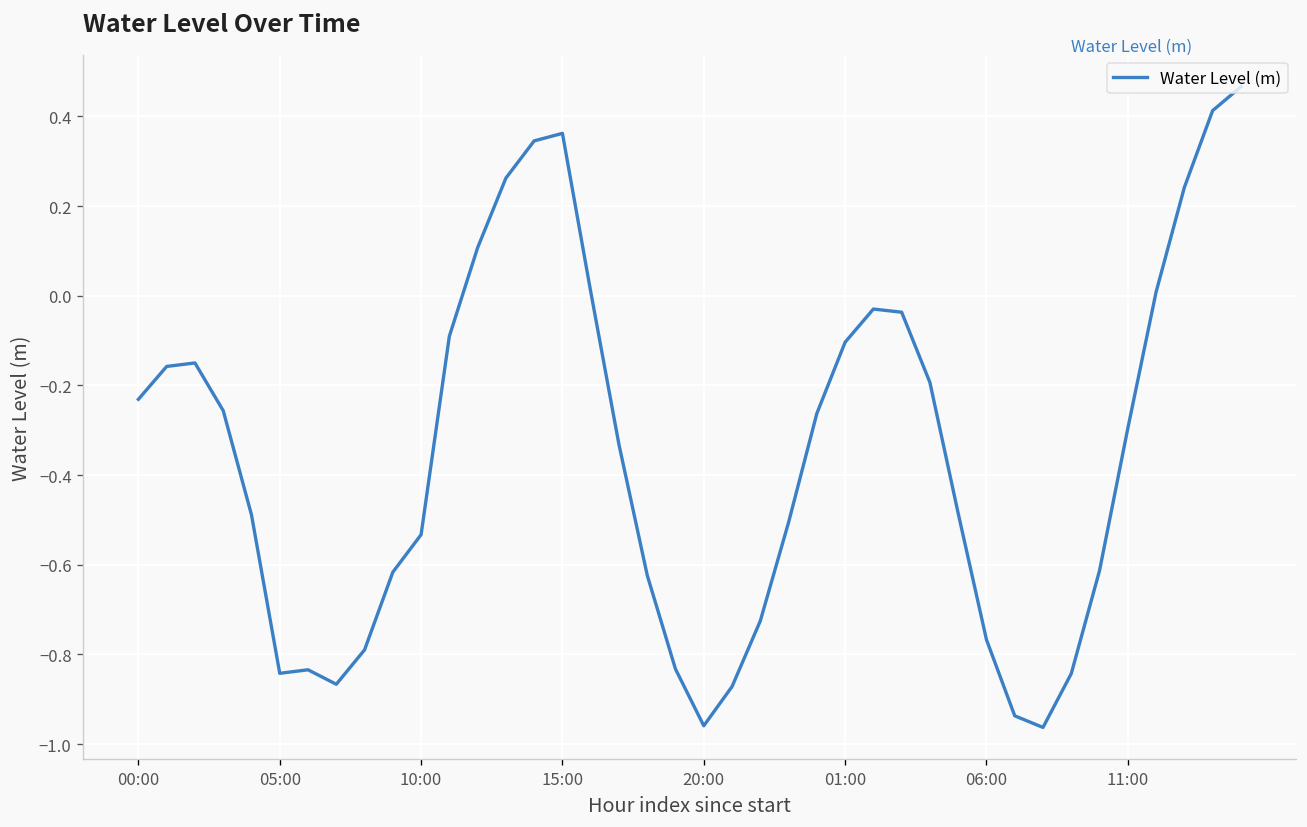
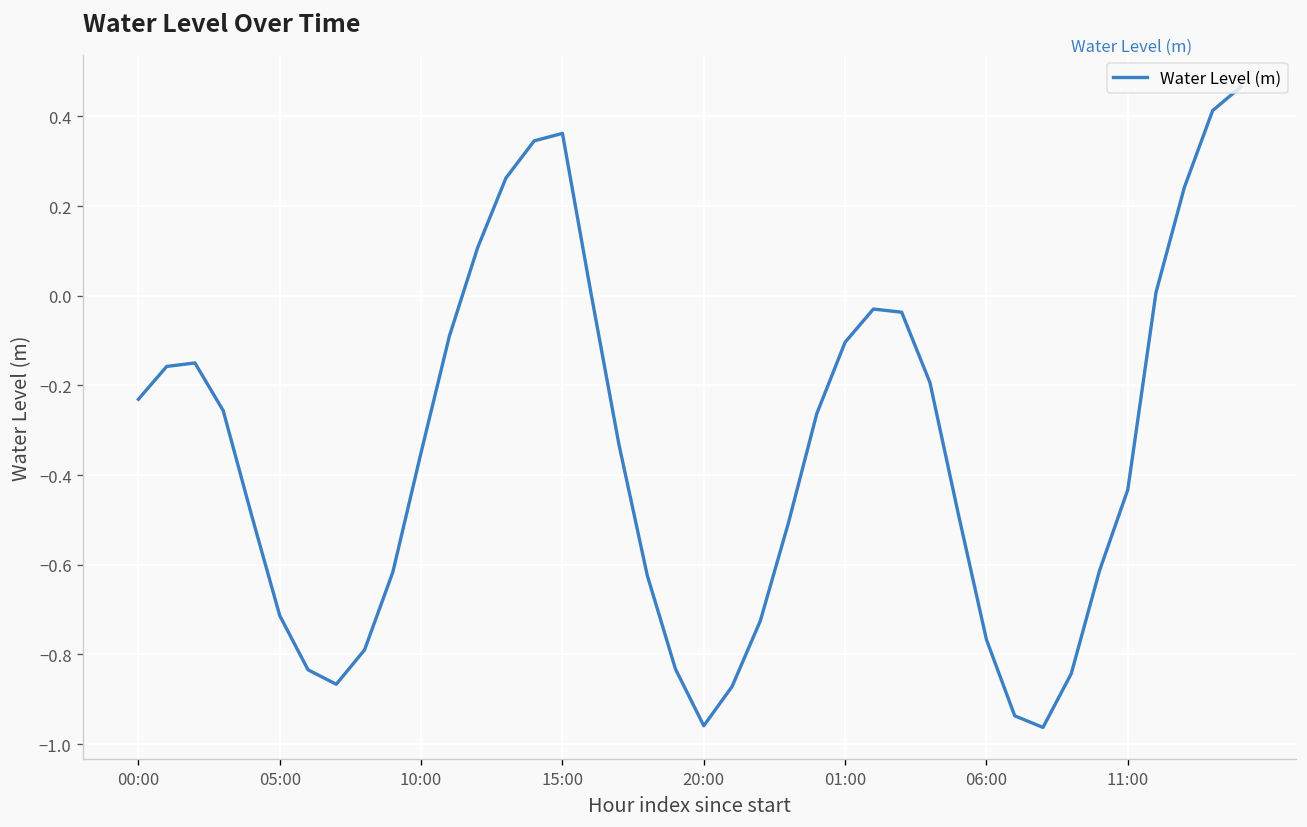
05:00: -0.84 -> -0.71
10:00: -0.53 -> -0.35
11:00: -0.30 -> -0.43
